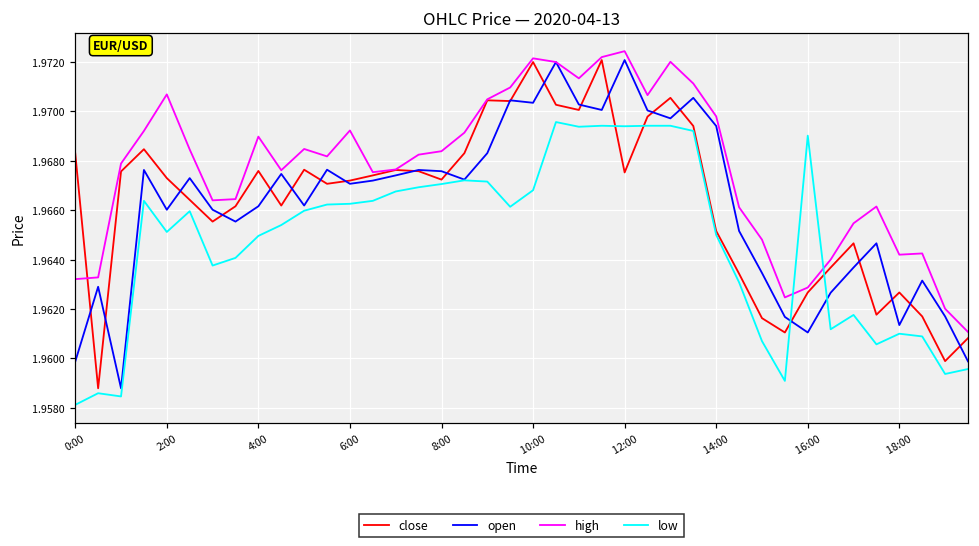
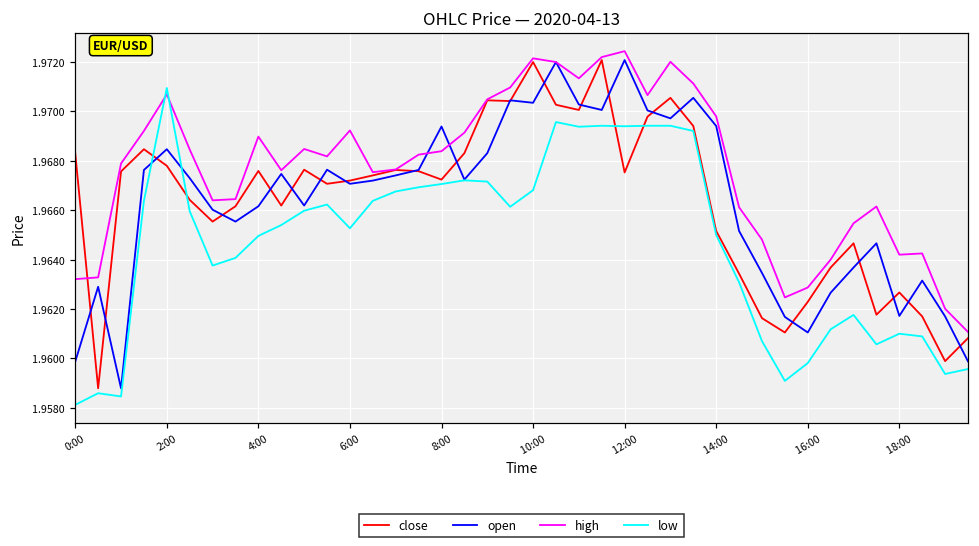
close, 2:00: 1.9673 -> 1.9678
open, 2:00: 1.9660 -> 1.9685
low, 2:00: 1.9651 -> 1.9710
low, 6:00: 1.9663 -> 1.9653
open, 8:00: 1.9676 -> 1.9694
close, 16:00: 1.9627 -> 1.9623
low, 16:00: 1.9690 -> 1.9598
open, 18:00: 1.9614 -> 1.9617
